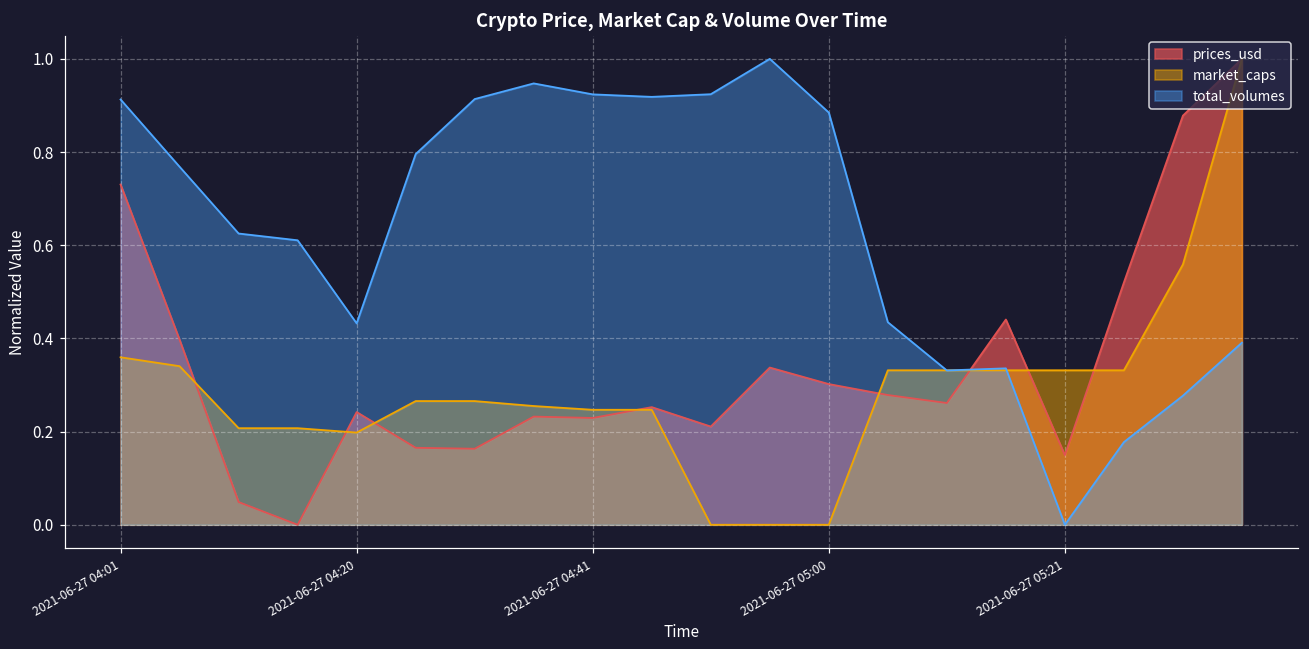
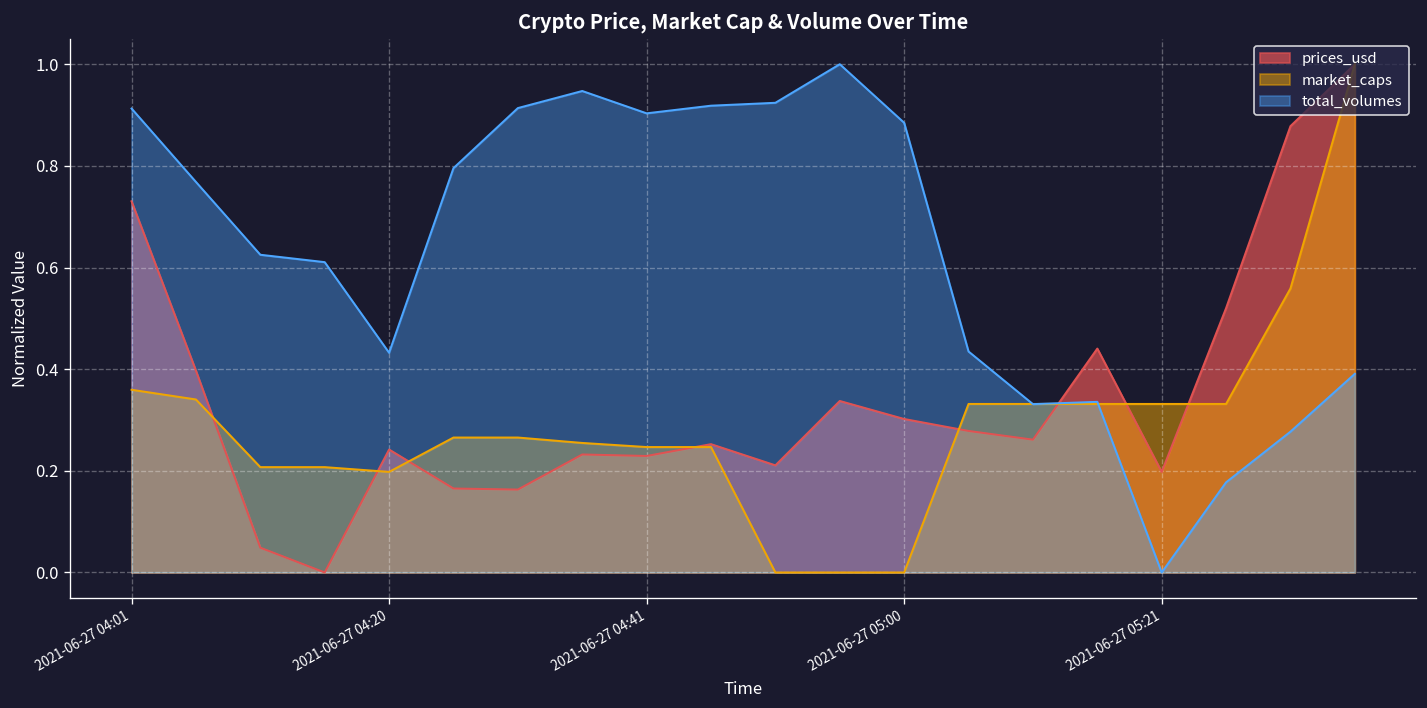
total_volumes, 2021-06-27 04:41: 0.92 -> 0.90
prices_usd, 2021-06-27 05:21: 0.15 -> 0.20
